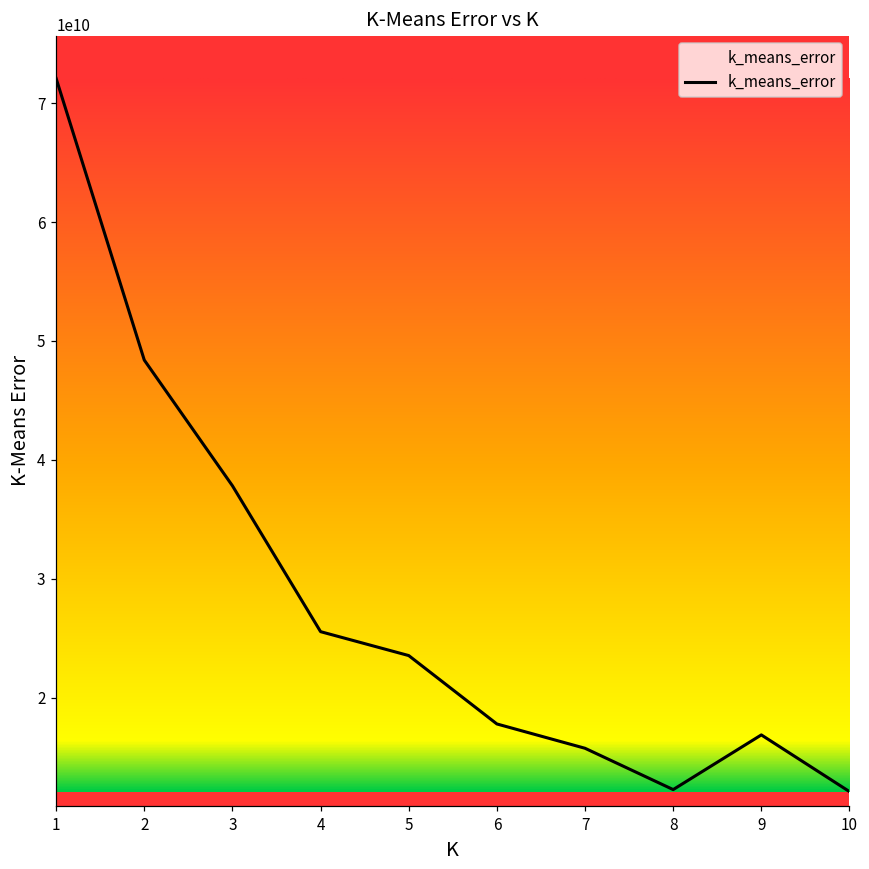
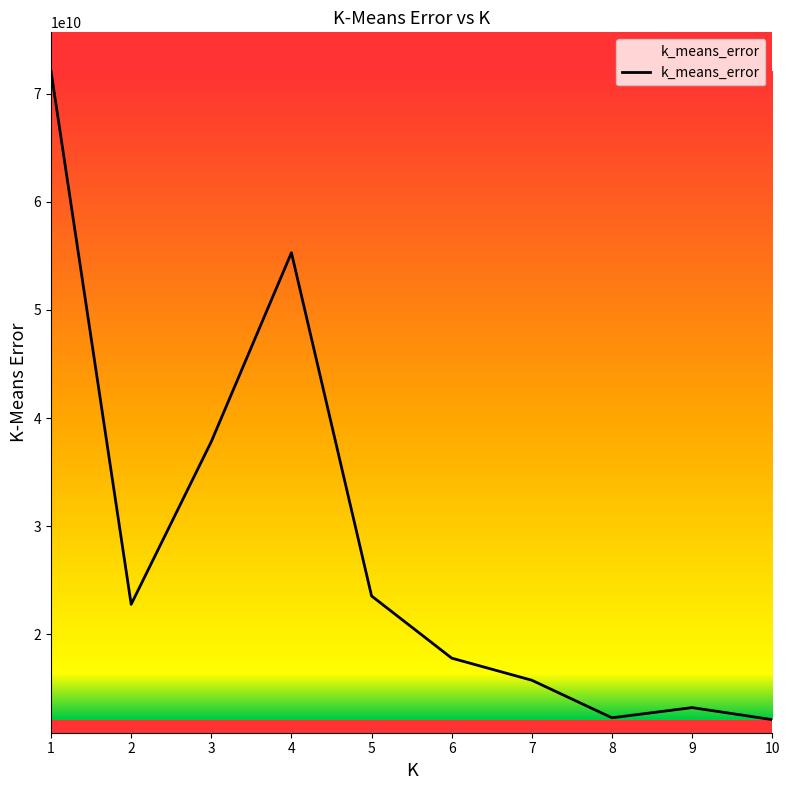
2: 48400000000 -> 22800000000
4: 25600000000 -> 55300000000
9: 16900000000 -> 13200000000
